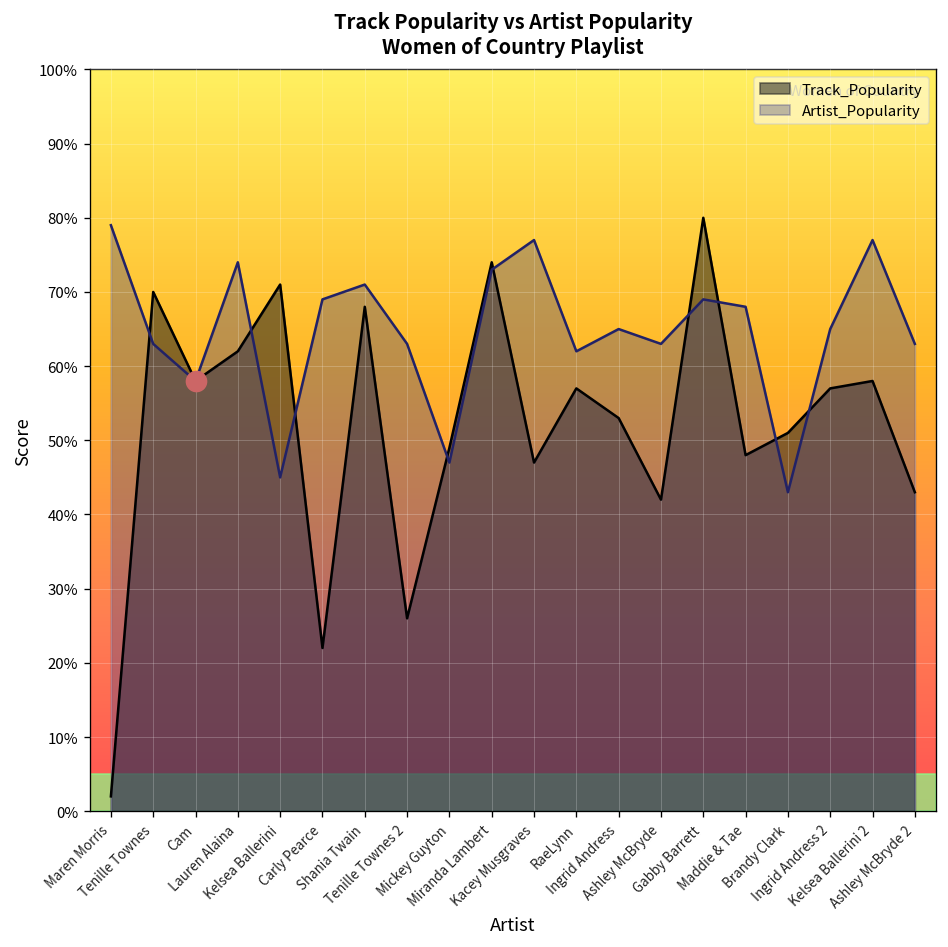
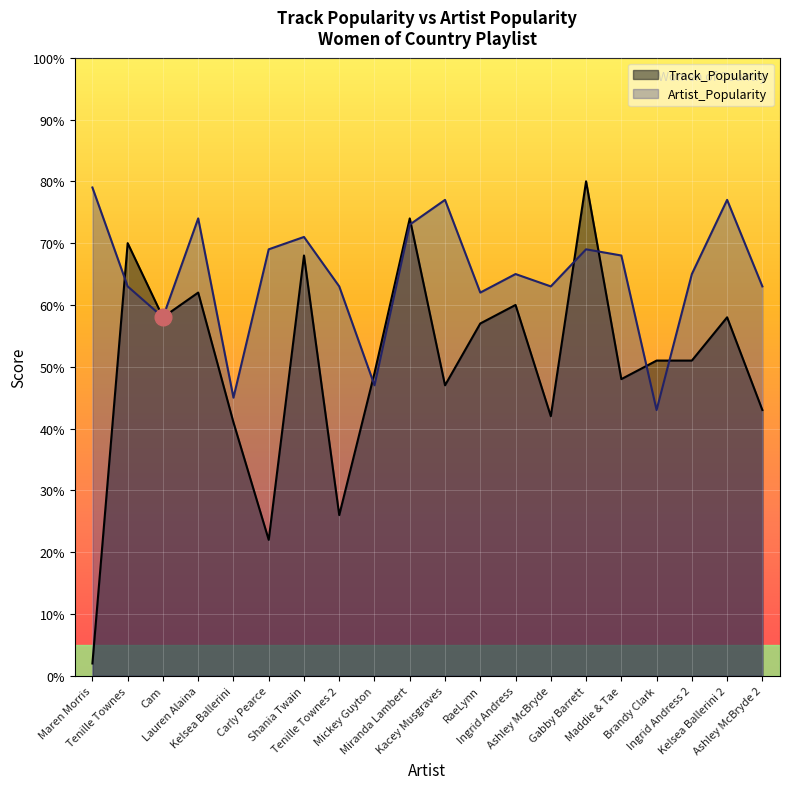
Track_Popularity, Kelsea Ballerini: 71% -> 41%
Track_Popularity, Ingrid Andress: 53% -> 60%
Track_Popularity, Ingrid Andress 2: 57% -> 51%
